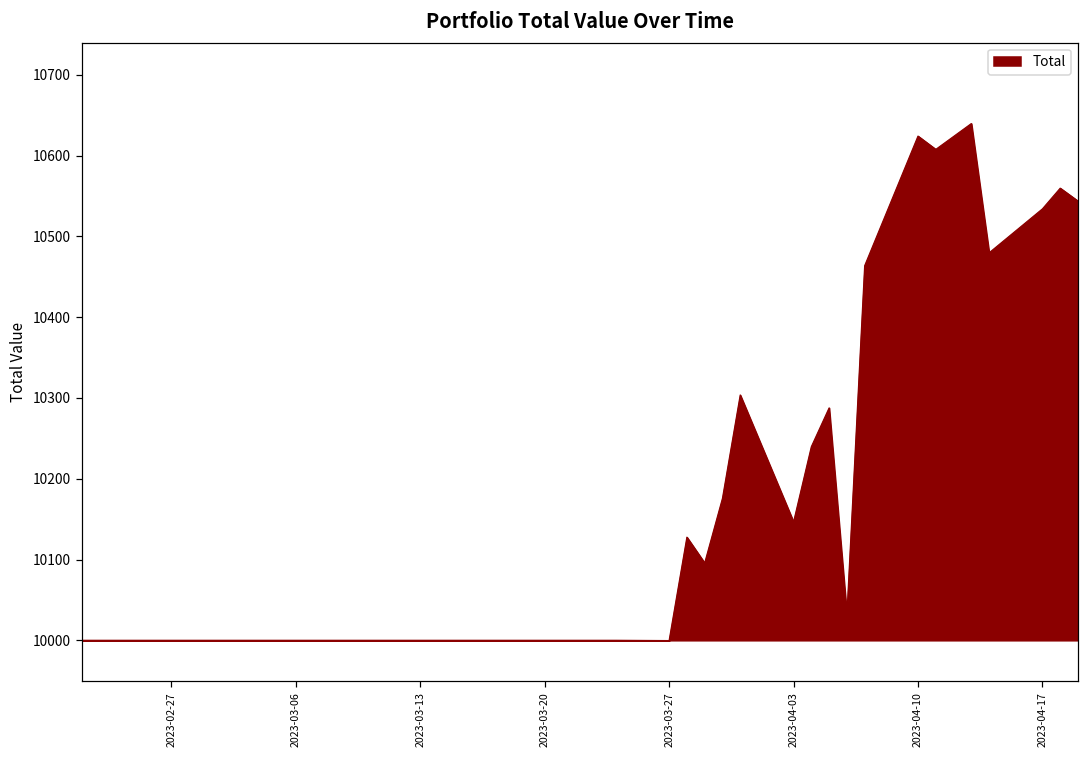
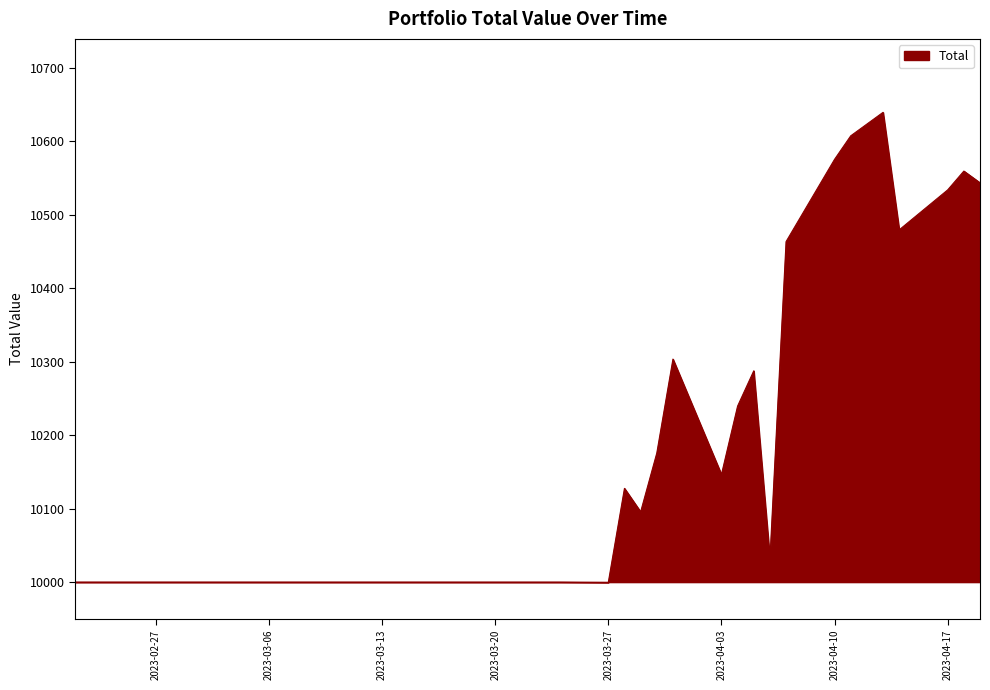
2023-04-10: 10620 -> 10580
